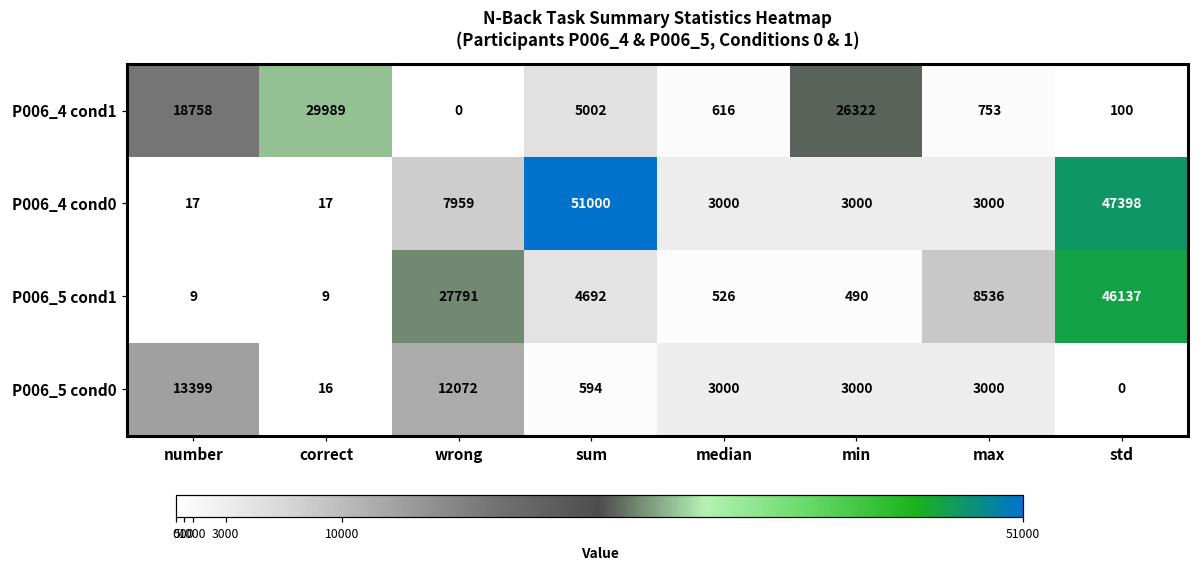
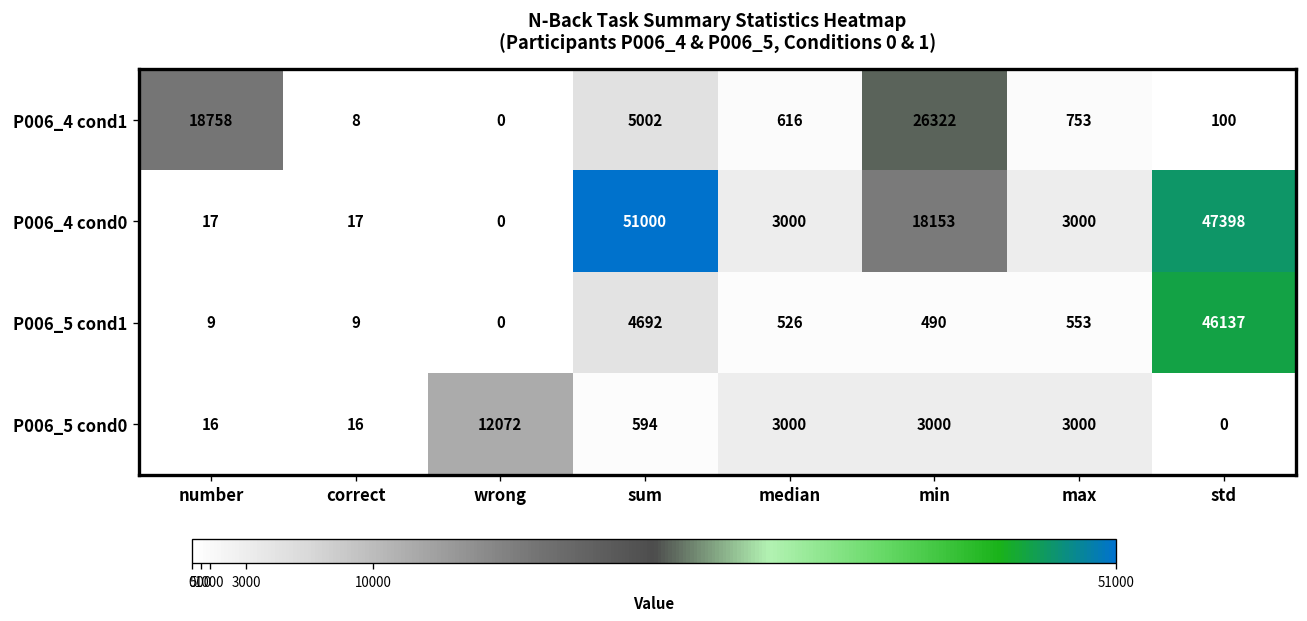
P006_4 cond1, correct: 29989 -> 8
P006_4 cond0, wrong: 7959 -> 0
P006_4 cond0, min: 3000 -> 18153
P006_5 cond1, wrong: 27791 -> 0
P006_5 cond1, max: 8536 -> 553
P006_5 cond0, number: 13399 -> 16
